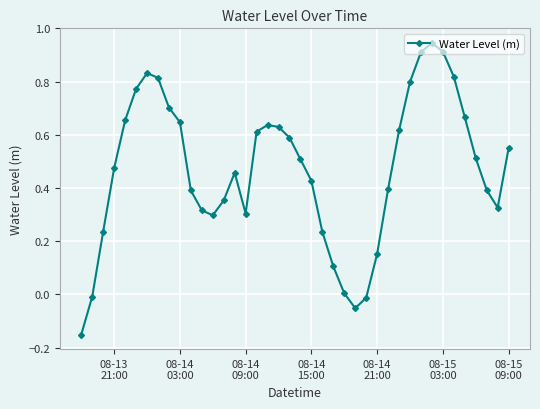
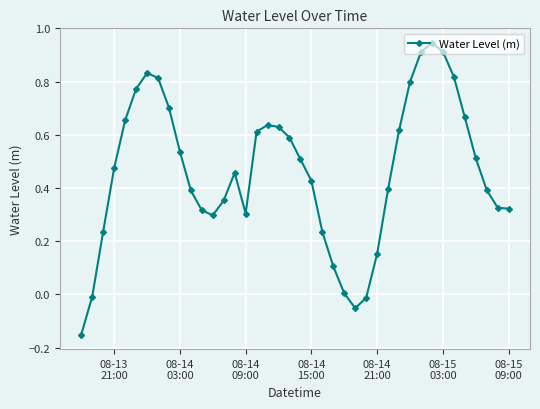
08-14 03:00: 0.65 -> 0.54
08-15 09:00: 0.55 -> 0.32
